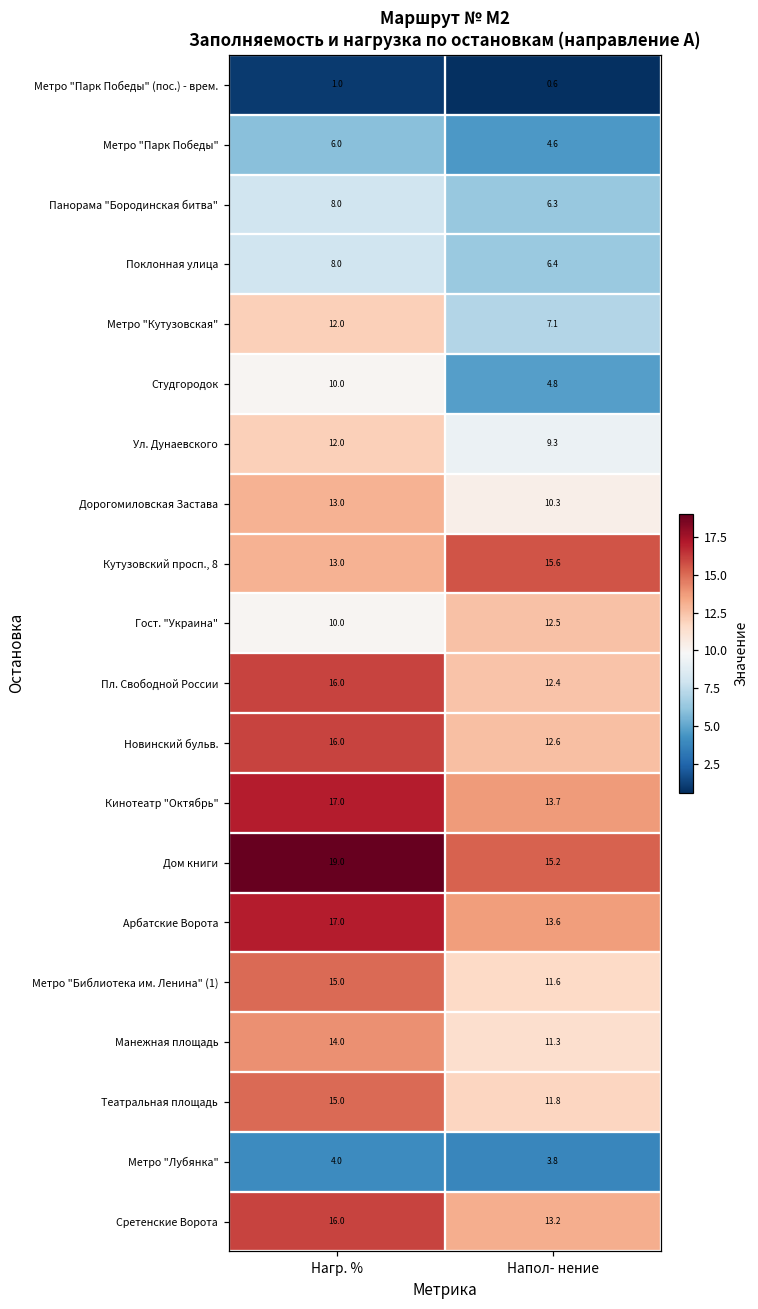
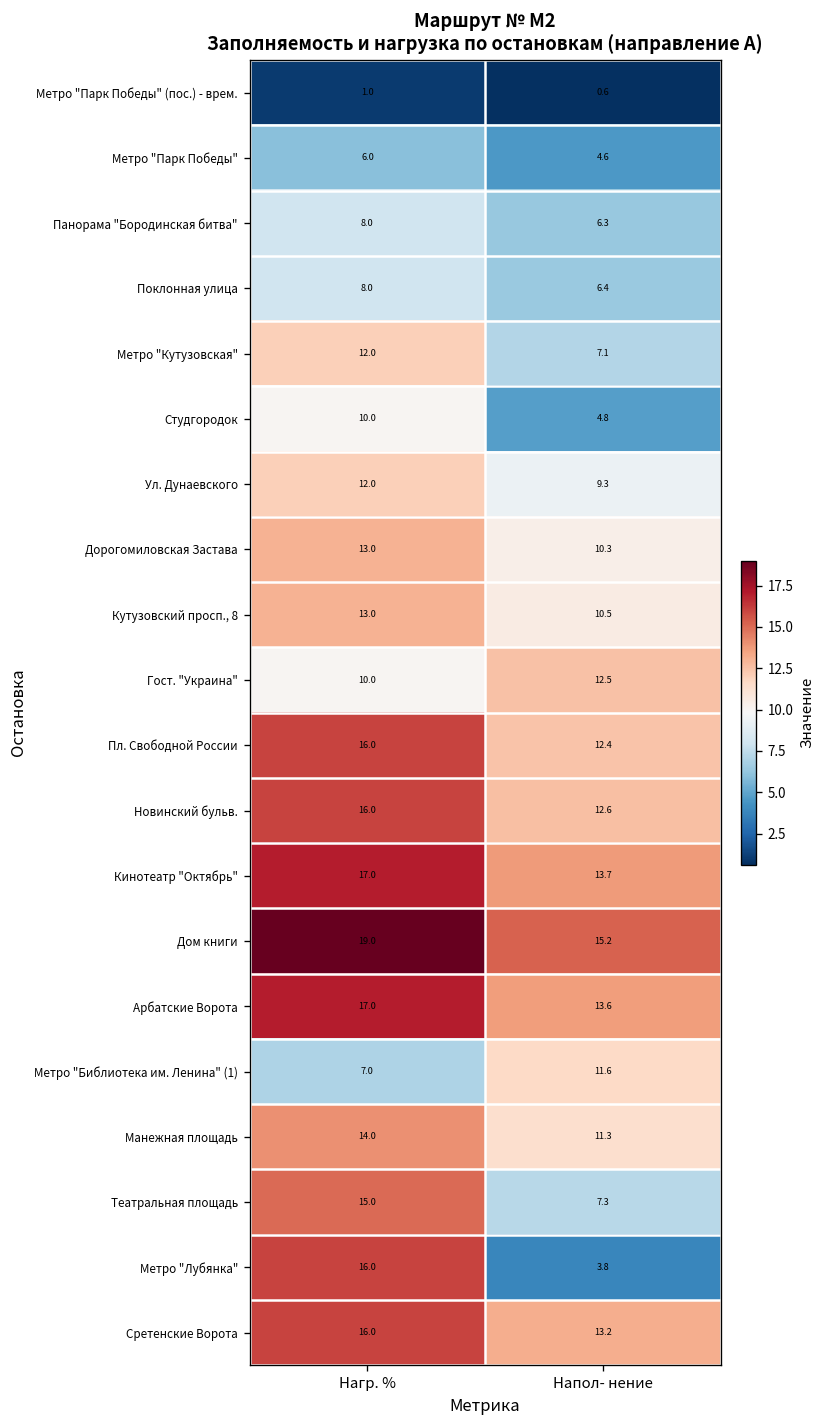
Кутузовский просп., 8, Напол- нение: 15.6 -> 10.5
Метро "Библиотека им. Ленина" (1), Нагр. %: 15.0 -> 7.0
Театральная площадь, Напол- нение: 11.8 -> 7.3
Метро "Лубянка", Нагр. %: 4.0 -> 16.0
